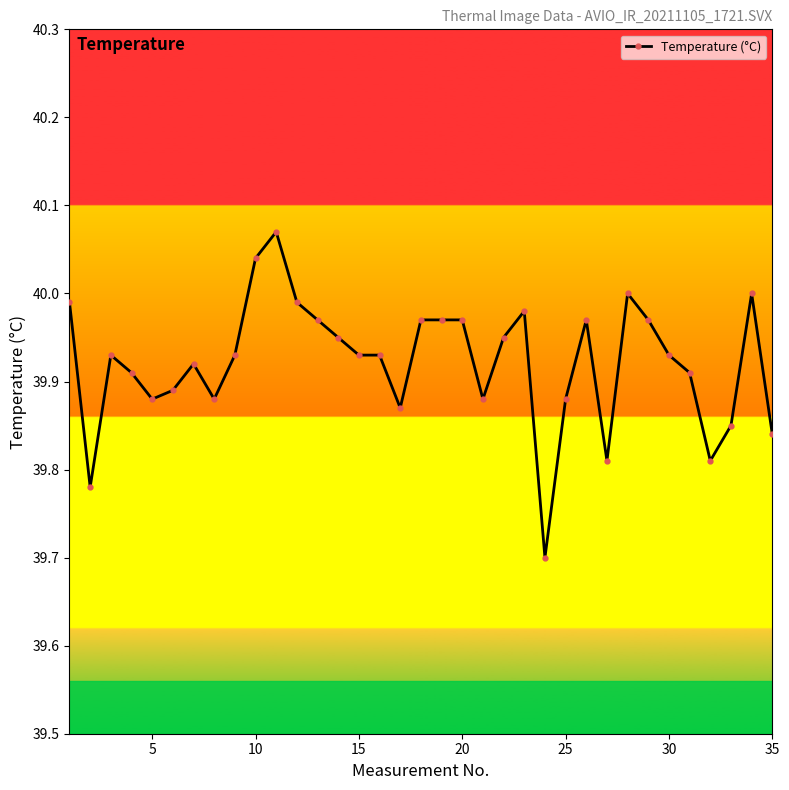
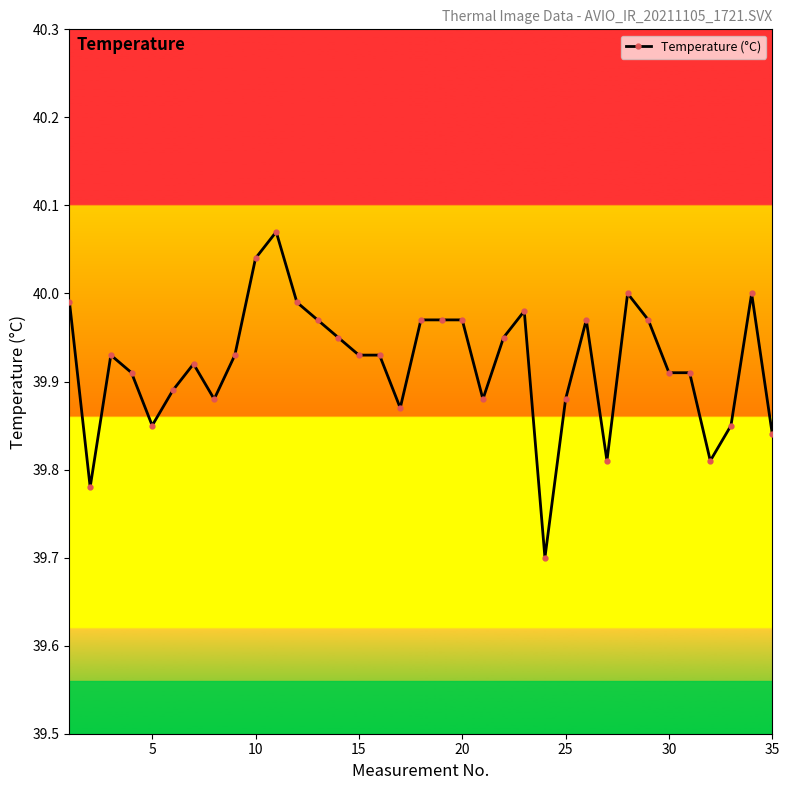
5: 39.88 -> 39.85
30: 39.93 -> 39.91
